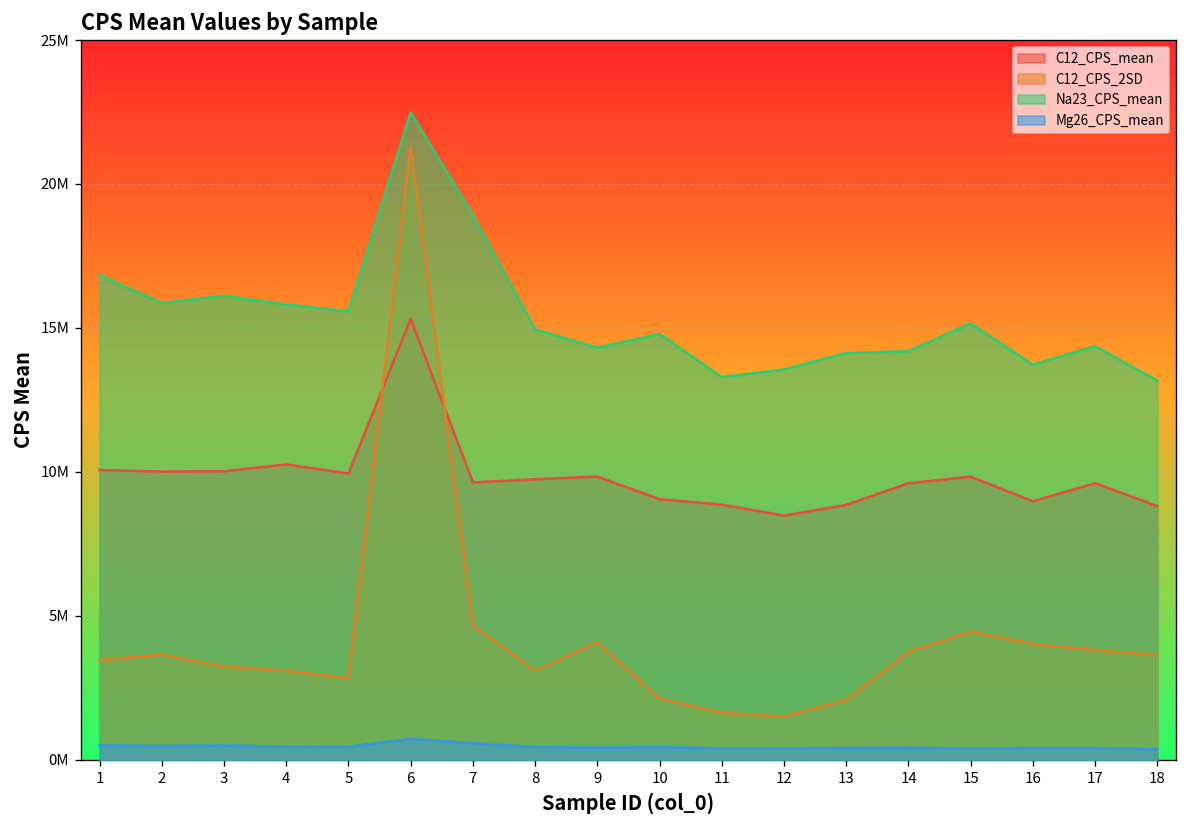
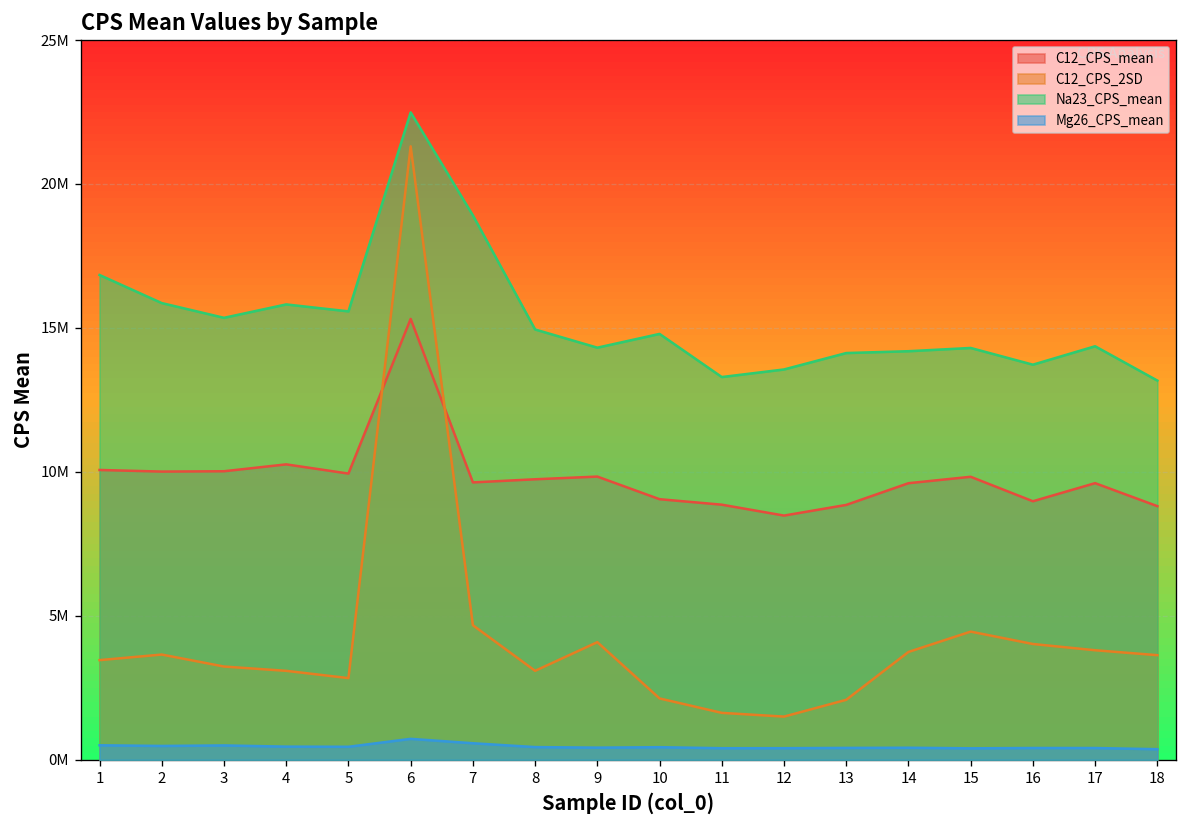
Na23_CPS_mean, 3: 16100000 -> 15400000
Na23_CPS_mean, 15: 15200000 -> 14300000
